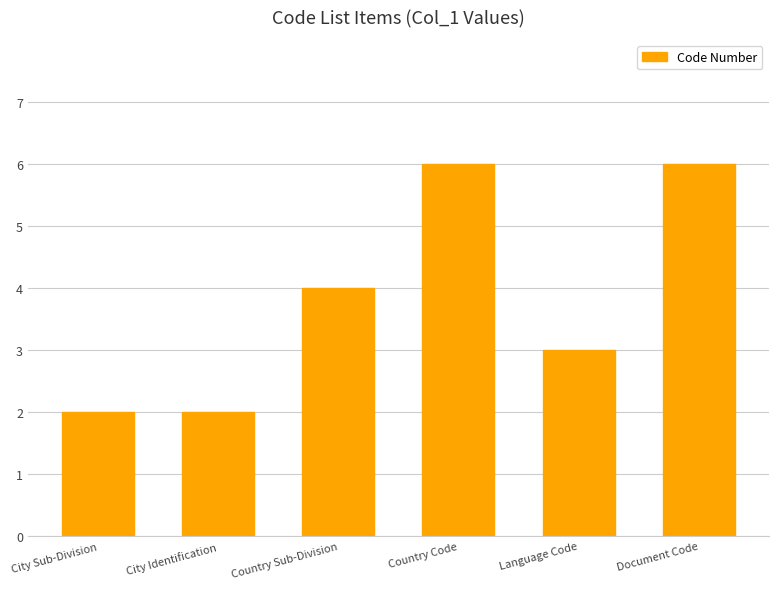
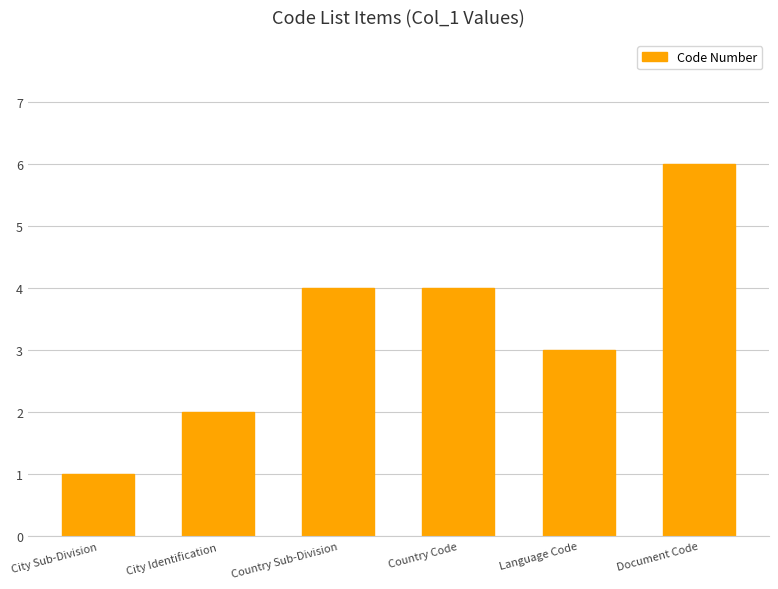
City Sub-Division: 2 -> 1
Country Code: 6 -> 4
